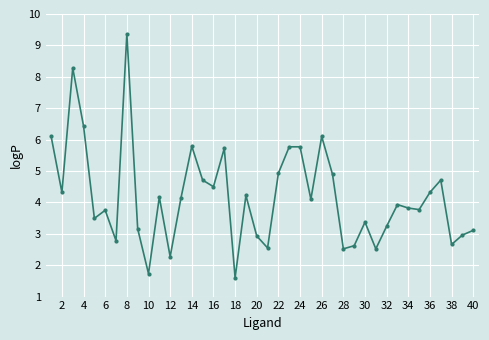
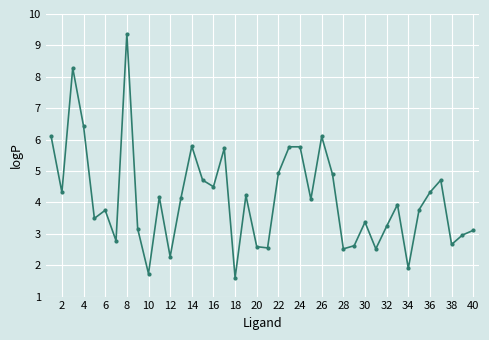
20: 2.9 -> 2.6
34: 3.8 -> 1.9
